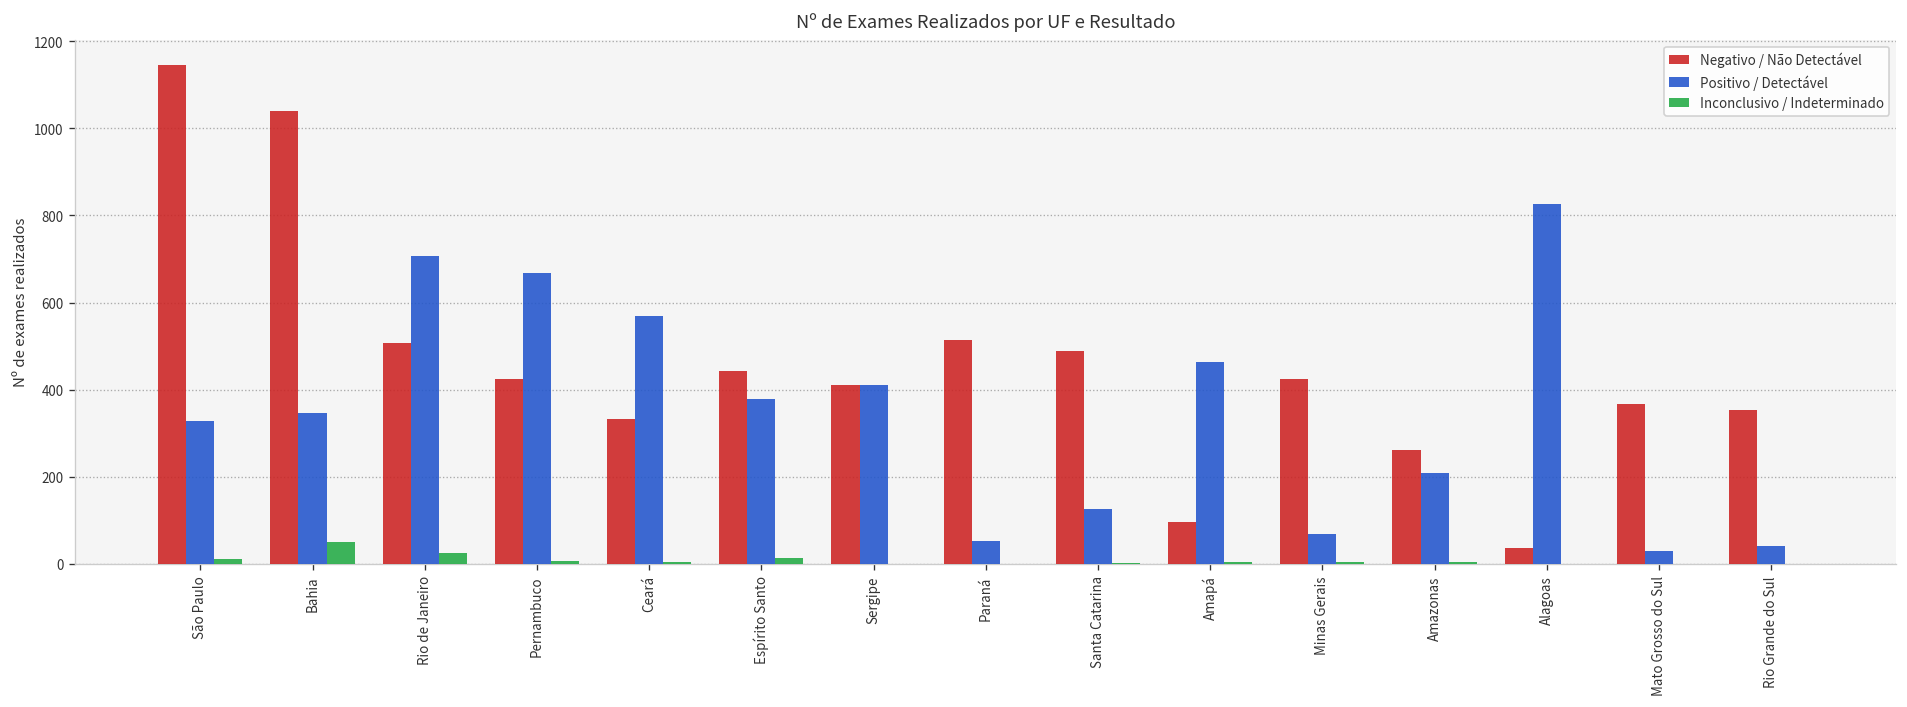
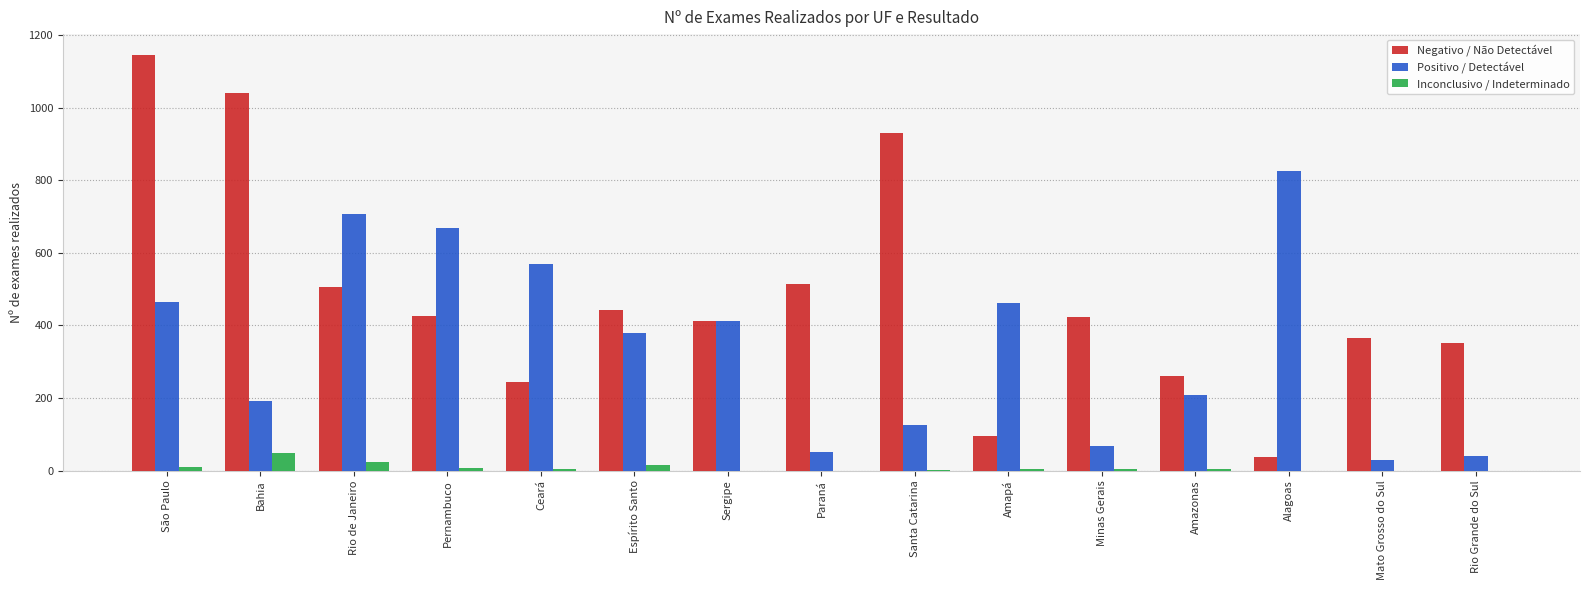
Positivo / Detectável, São Paulo: 330 -> 470
Positivo / Detectável, Bahia: 350 -> 190
Negativo / Não Detectável, Ceará: 330 -> 240
Negativo / Não Detectável, Santa Catarina: 490 -> 930
